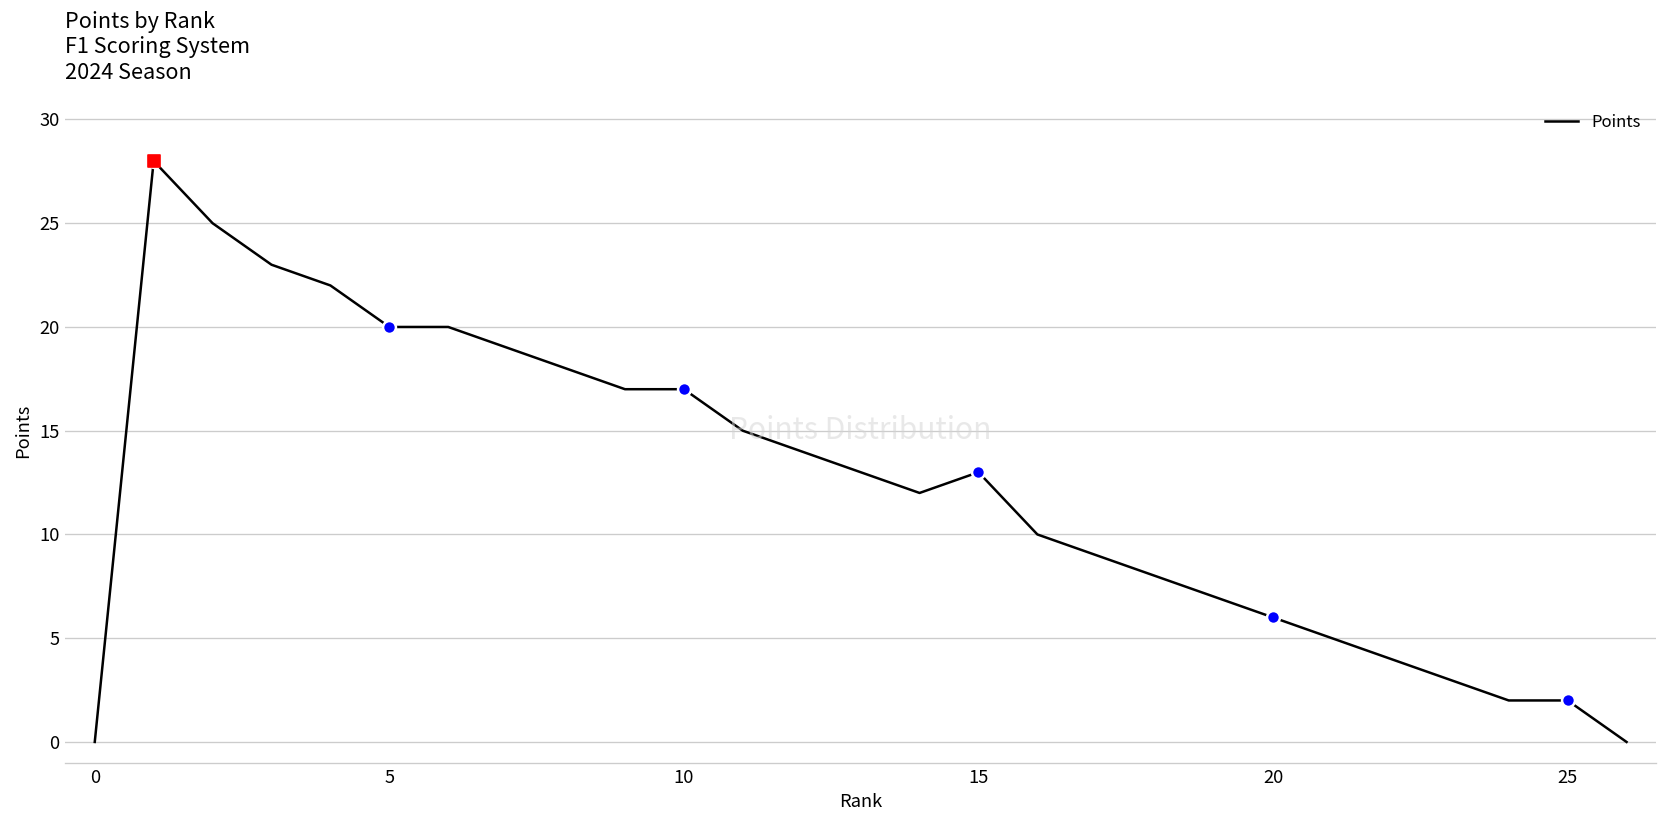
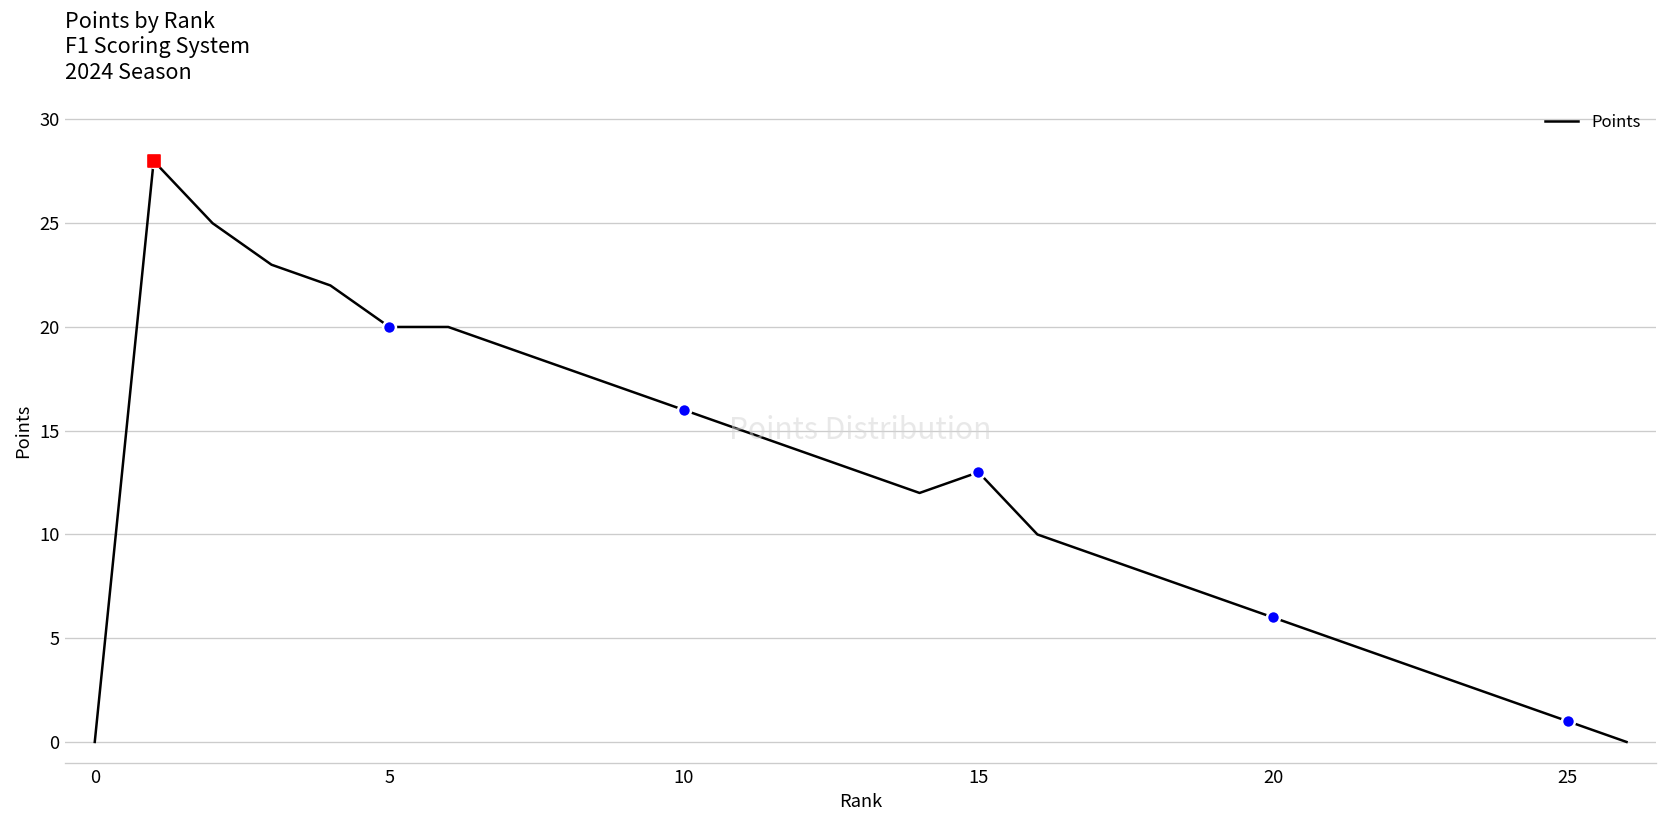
Points, 10: 17 -> 16
Points, 25: 2 -> 1
